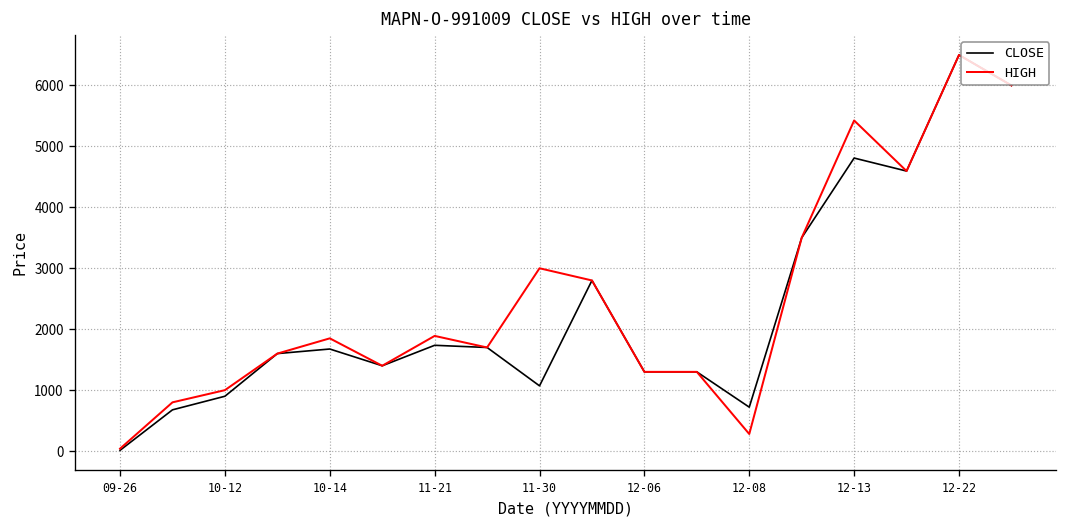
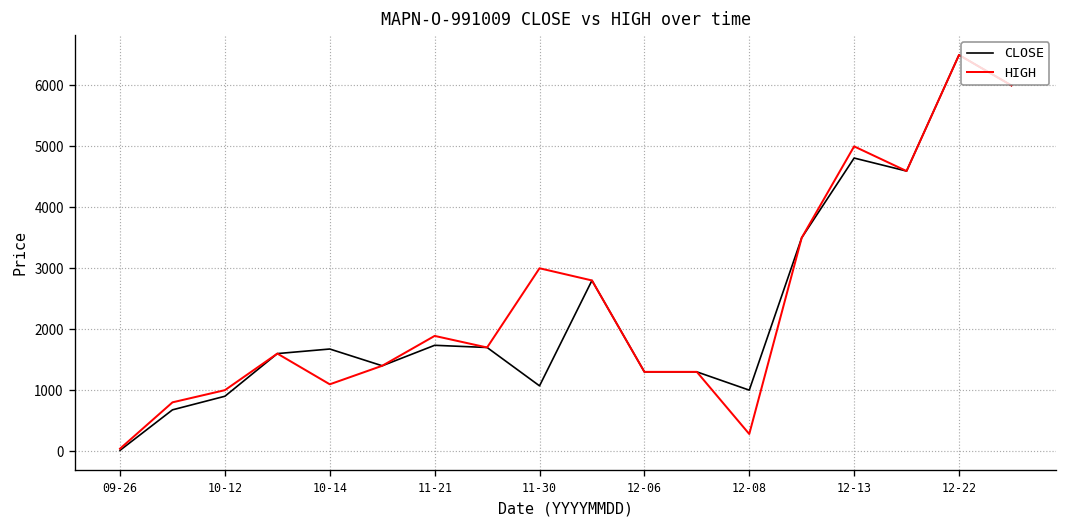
HIGH, 10-14: 1900 -> 1100
CLOSE, 12-08: 700 -> 1000
HIGH, 12-13: 5400 -> 5000
